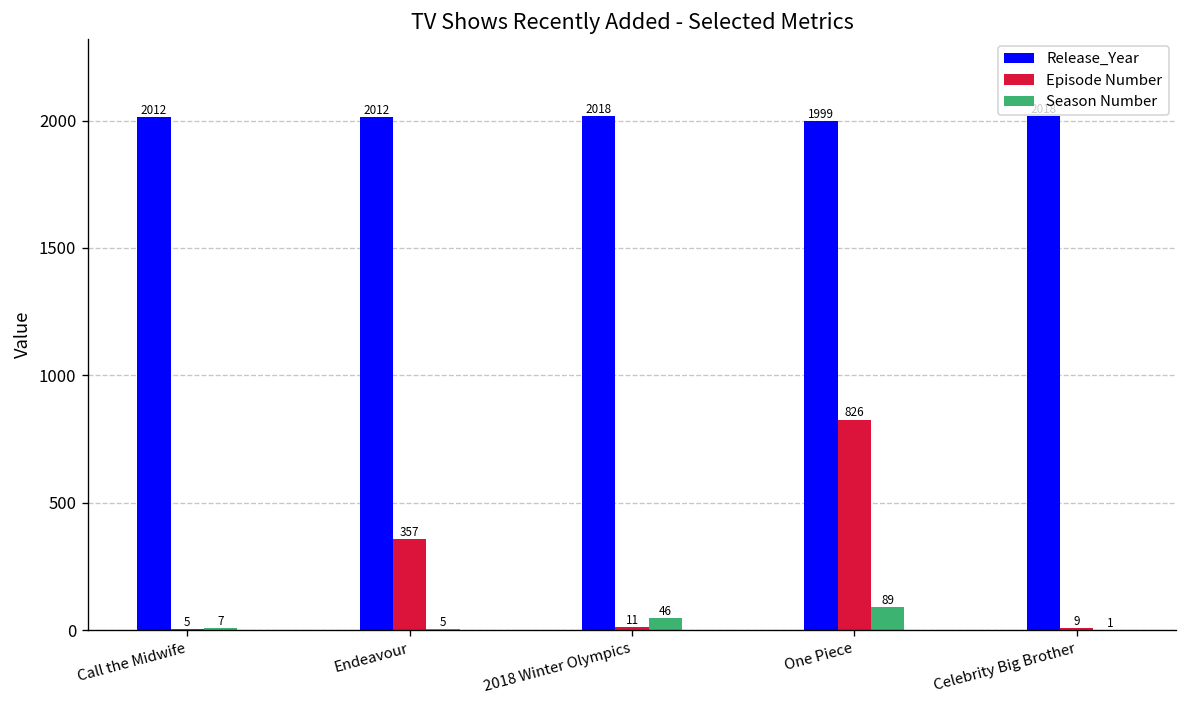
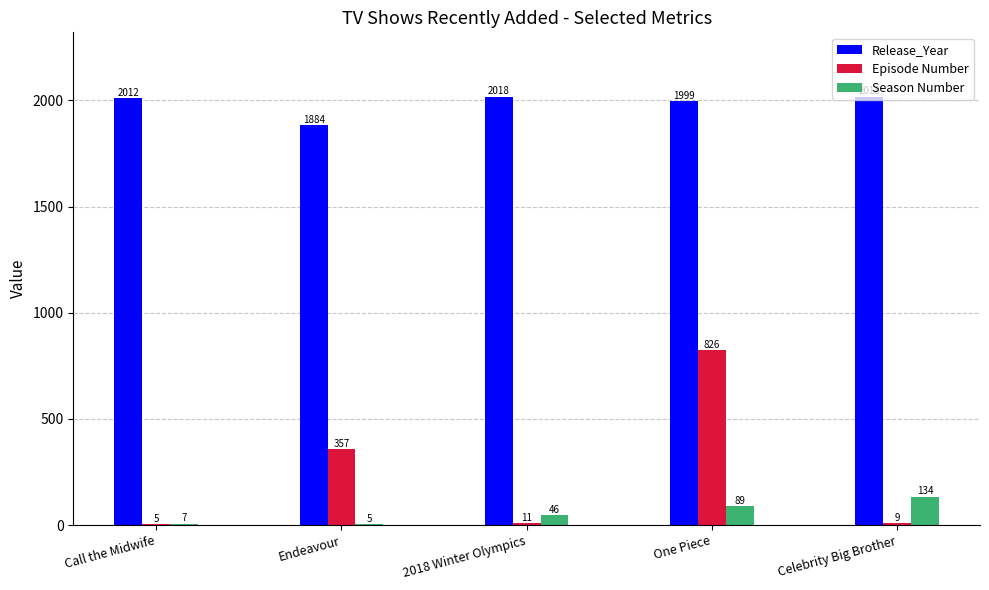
Release_Year, Endeavour: 2012 -> 1884
Season Number, Celebrity Big Brother: 1 -> 134
